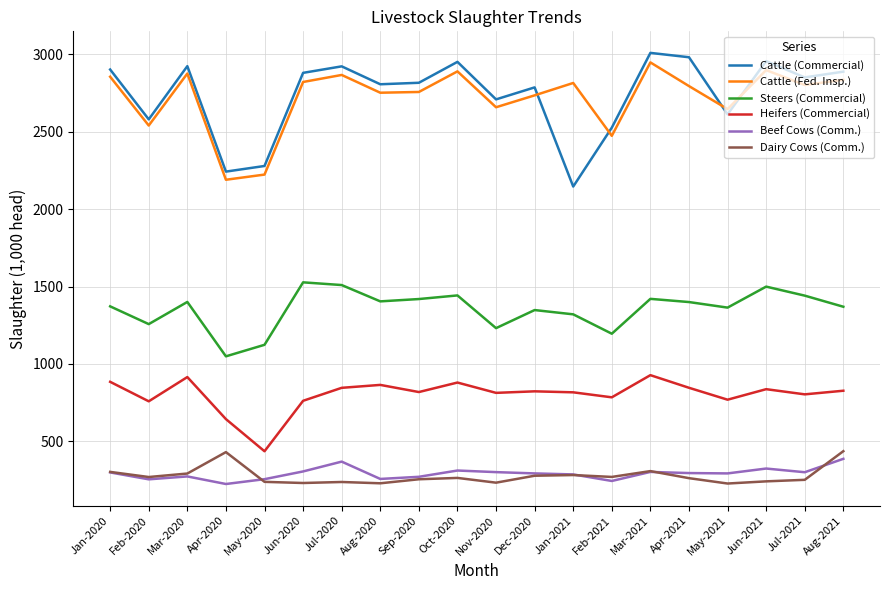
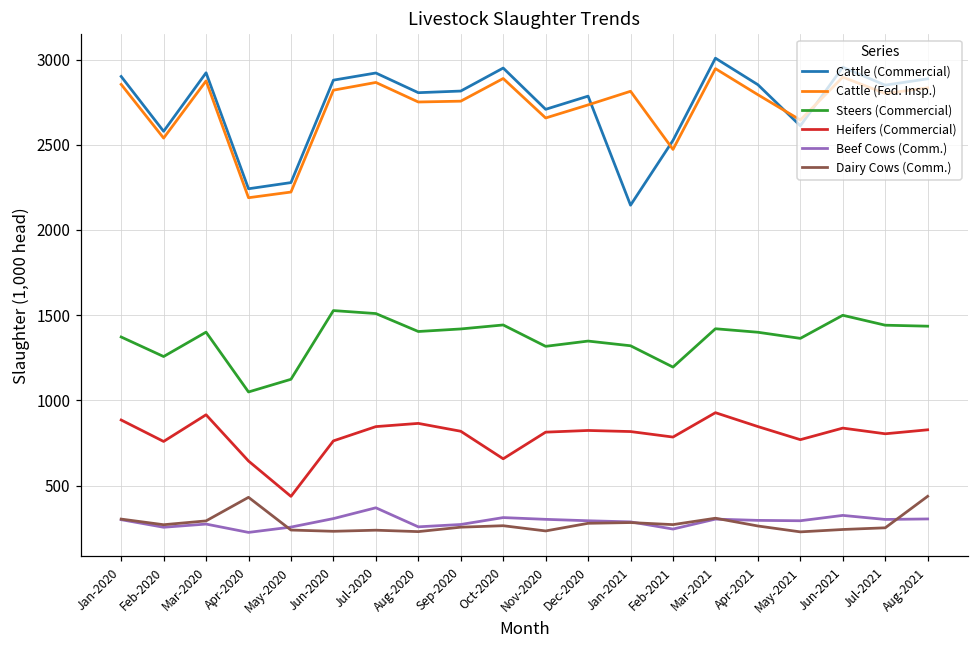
Heifers (Commercial), Oct-2020: 880 -> 660
Steers (Commercial), Nov-2020: 1230 -> 1320
Cattle (Commercial), Apr-2021: 2980 -> 2850
Steers (Commercial), Aug-2021: 1370 -> 1440
Beef Cows (Comm.), Aug-2021: 390 -> 300
